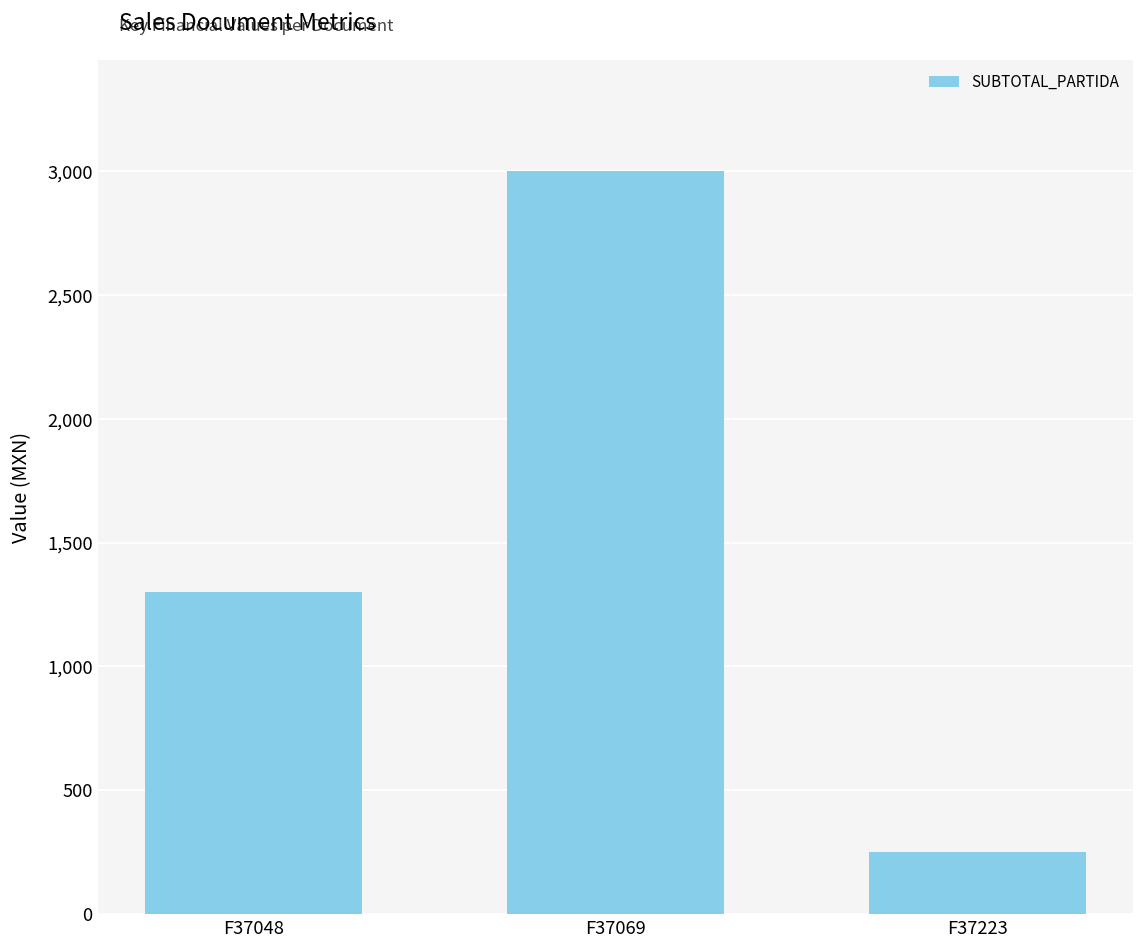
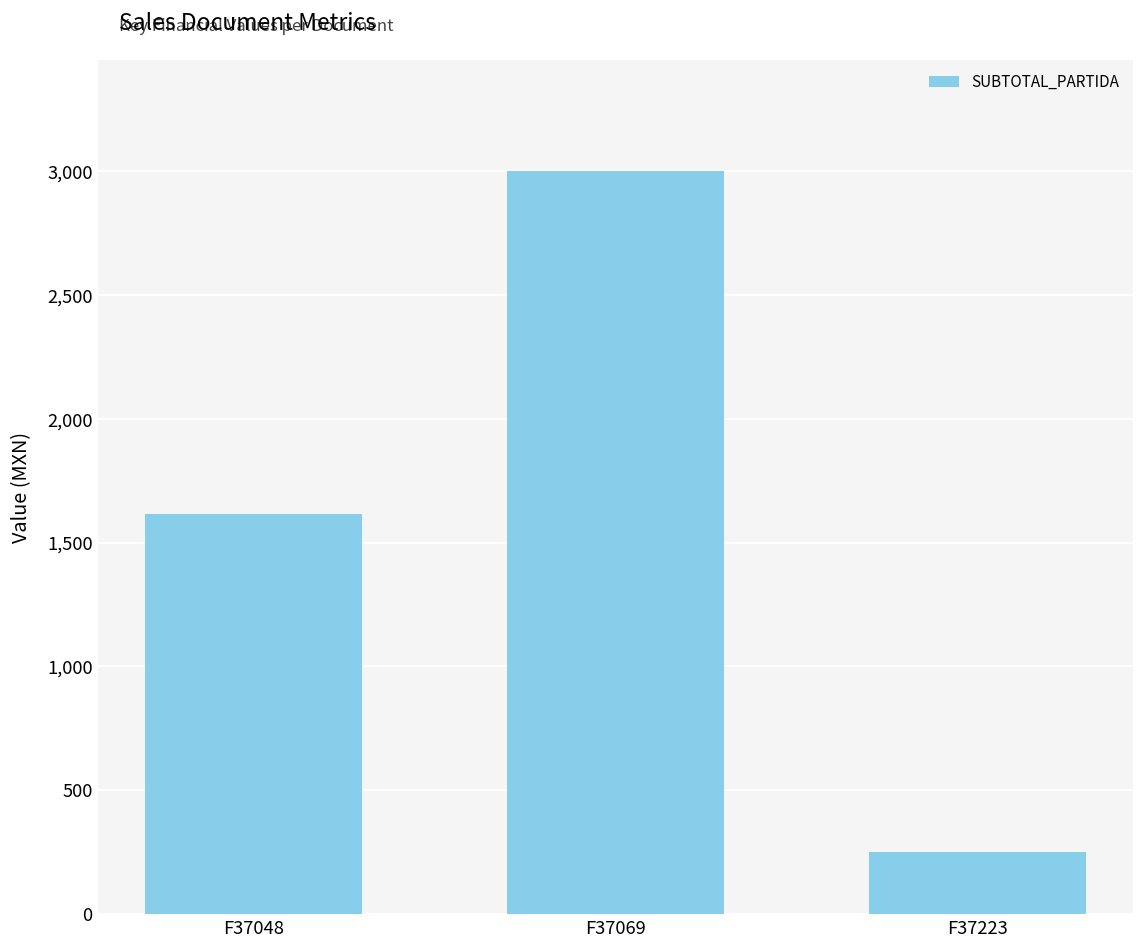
F37048: 1,300 -> 1,620
